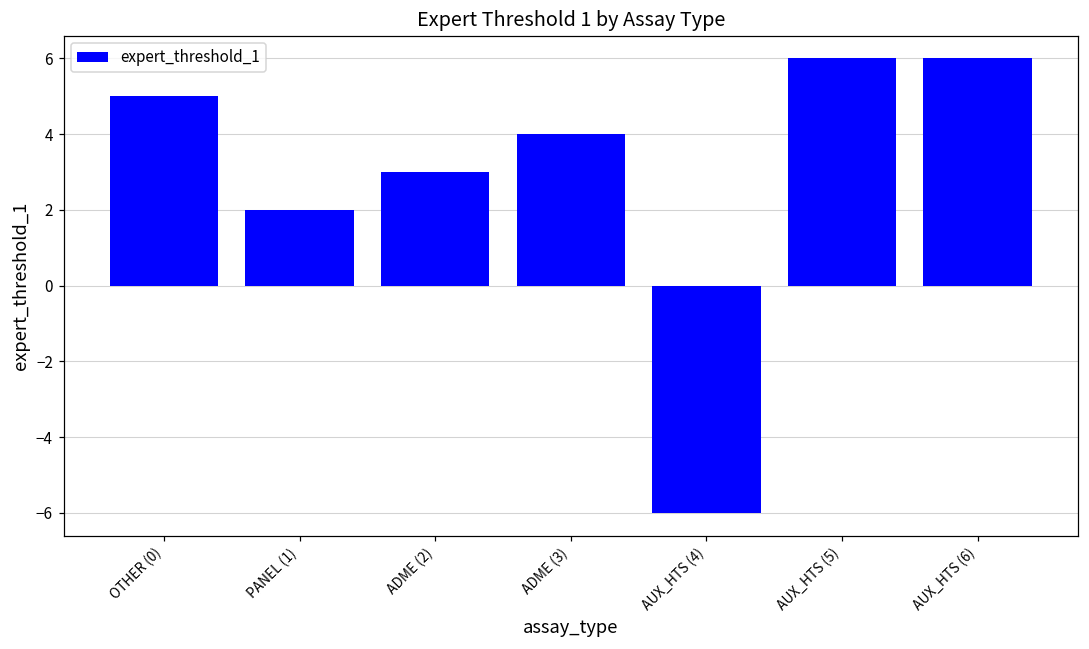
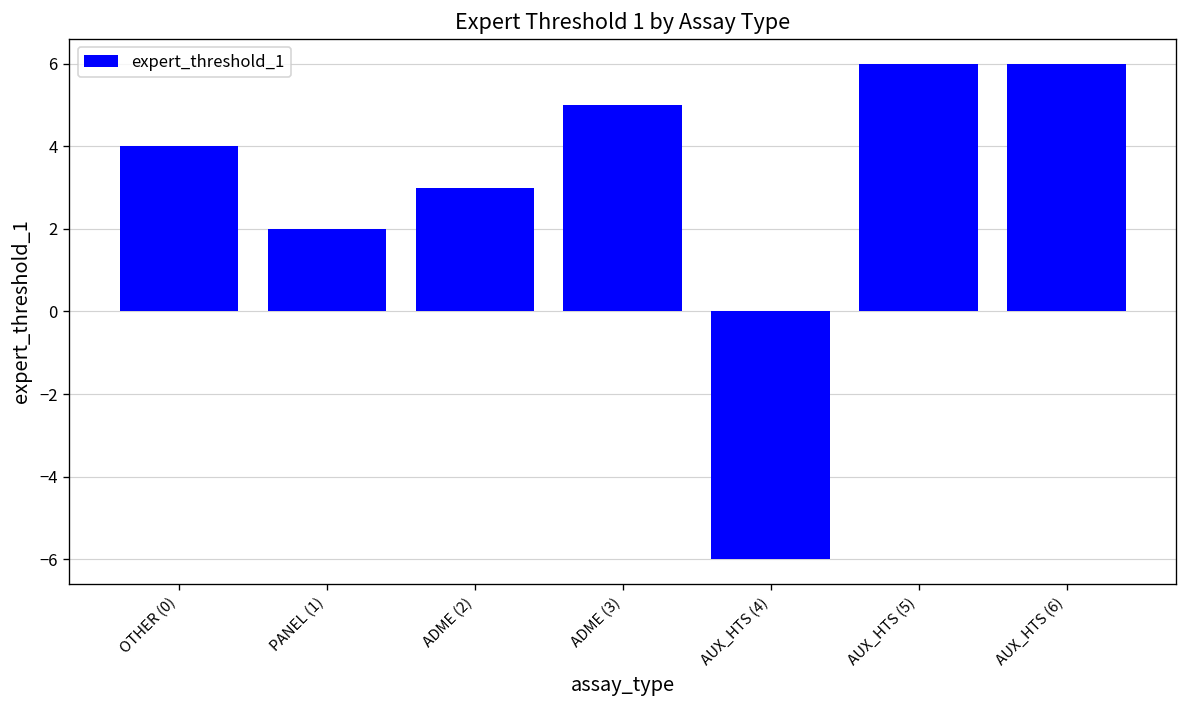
OTHER (0): 5 -> 4
ADME (3): 4 -> 5
